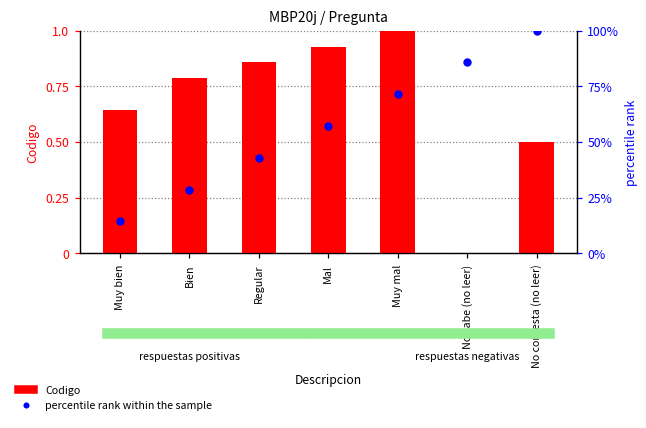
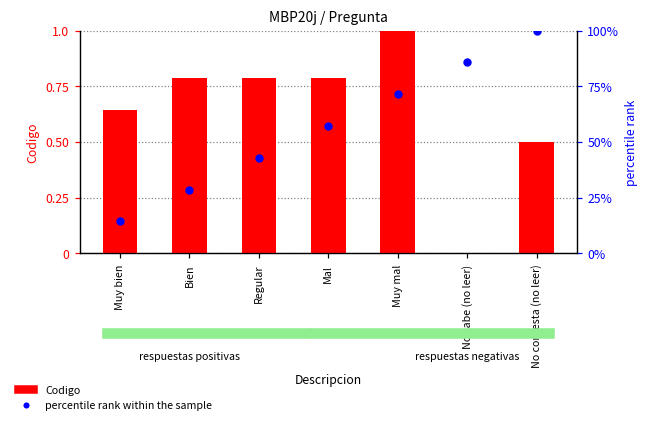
Codigo, Regular: 0.86 -> 0.79
Codigo, Mal: 0.93 -> 0.79
